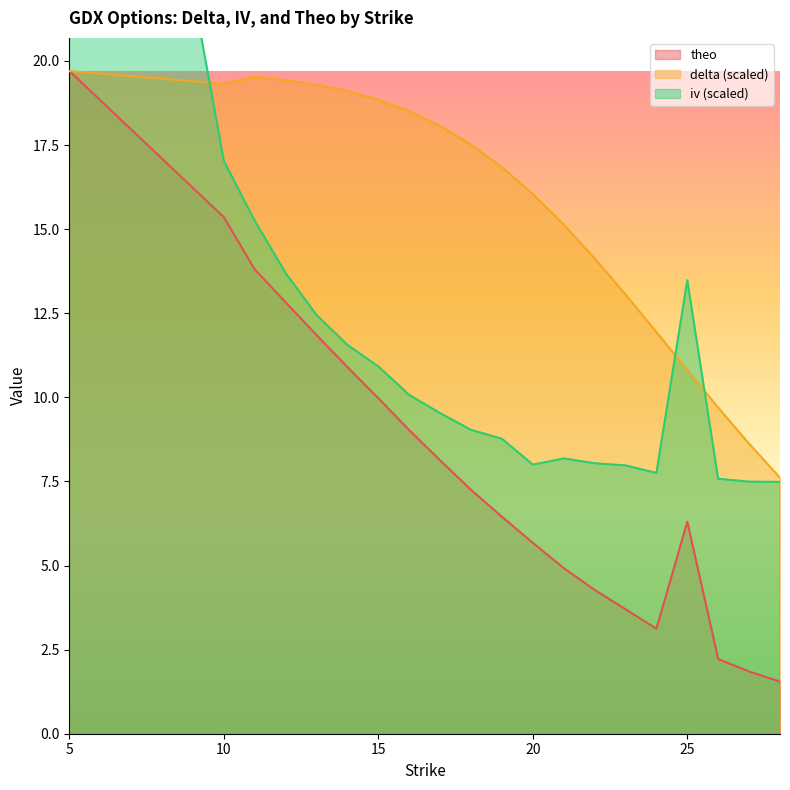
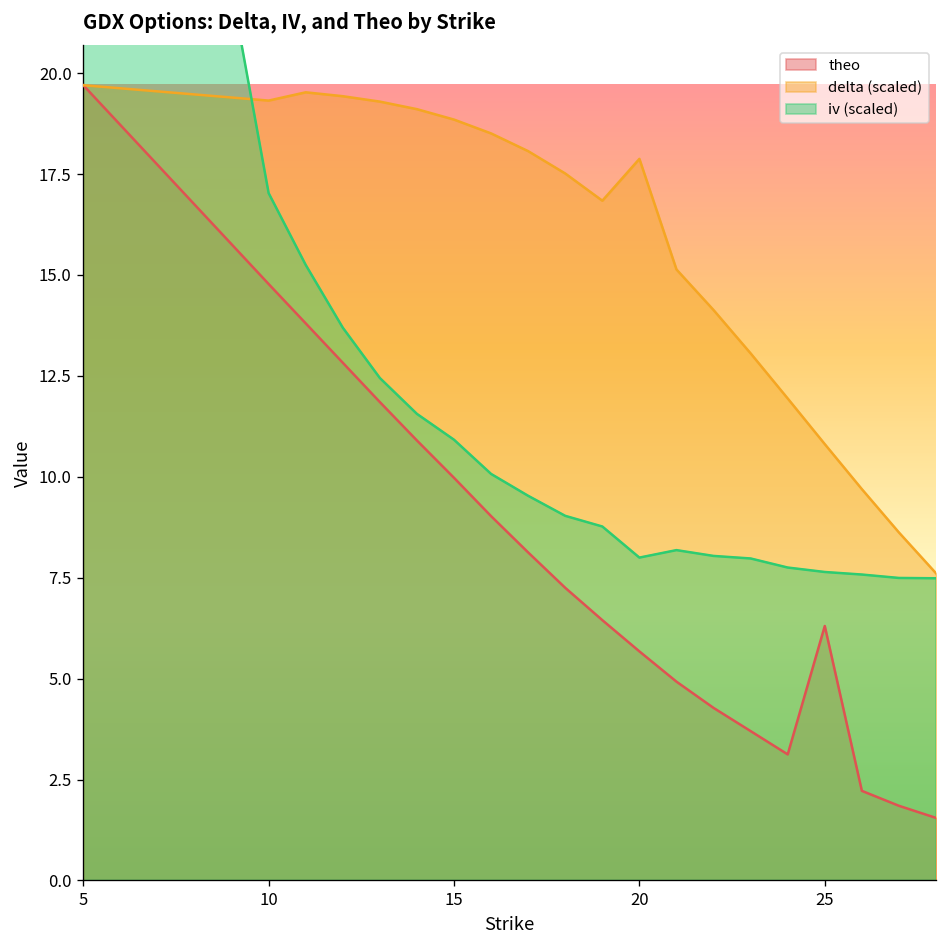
theo, 10: 15.4 -> 14.8
delta (scaled), 20: 16.0 -> 17.9
iv (scaled), 25: 13.5 -> 7.6
